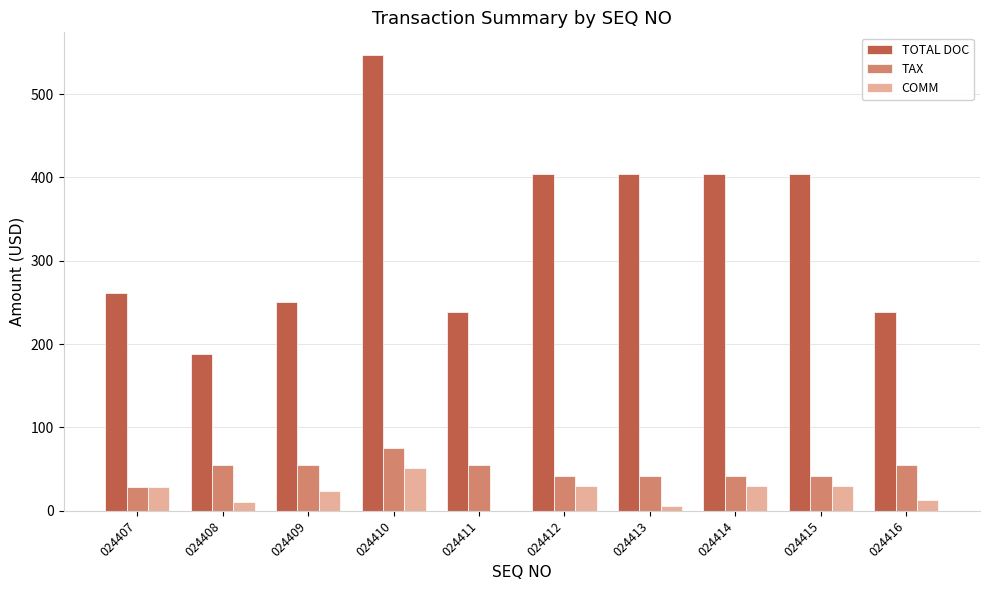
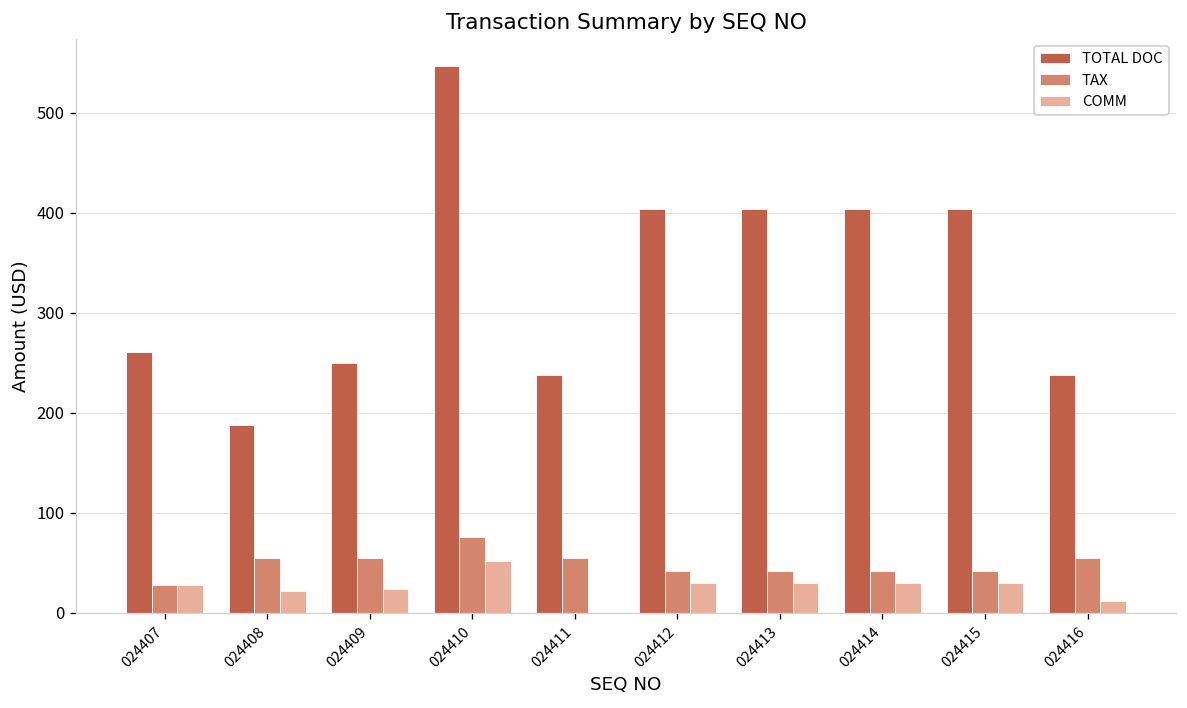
COMM, 024408: 10 -> 20
COMM, 024413: 10 -> 30
